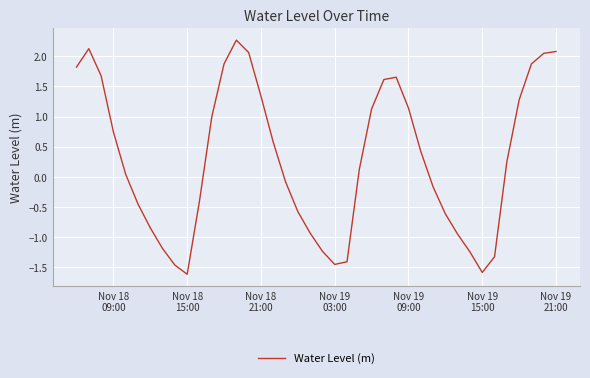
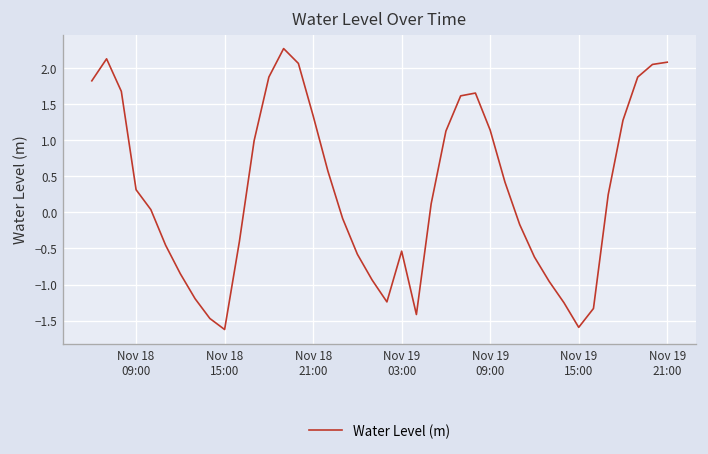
Nov 18 09:00: 0.7 -> 0.3
Nov 19 03:00: -1.5 -> -0.5
